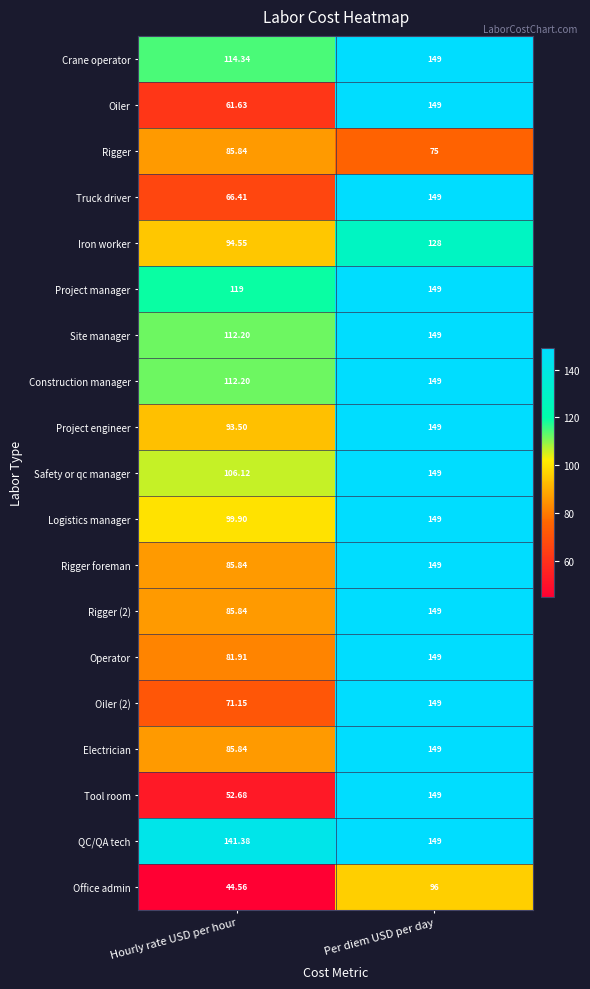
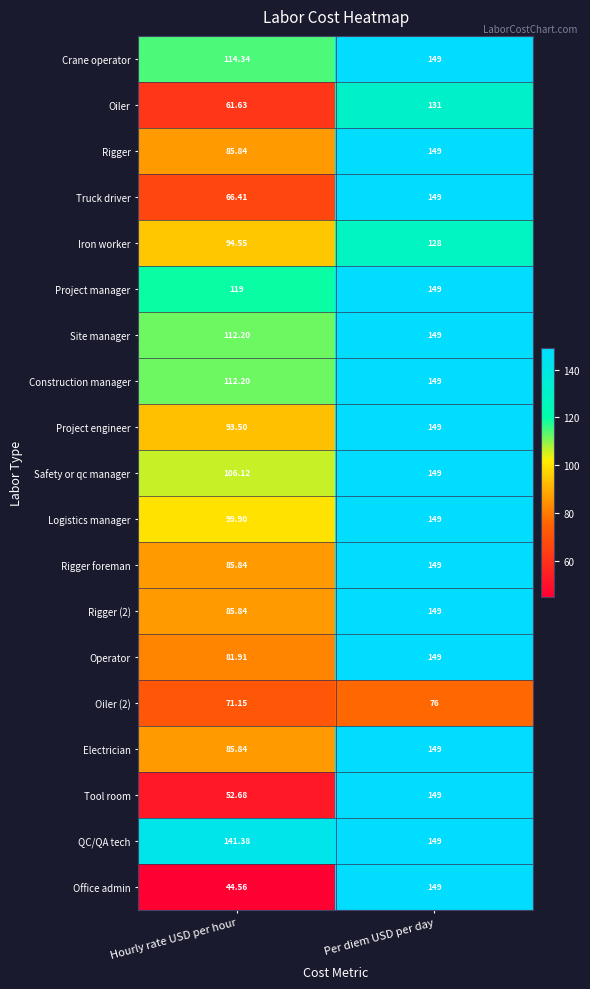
Oiler, Per diem USD per day: 149 -> 131
Rigger, Per diem USD per day: 75 -> 149
Oiler (2), Per diem USD per day: 149 -> 76
Office admin, Per diem USD per day: 96 -> 149
